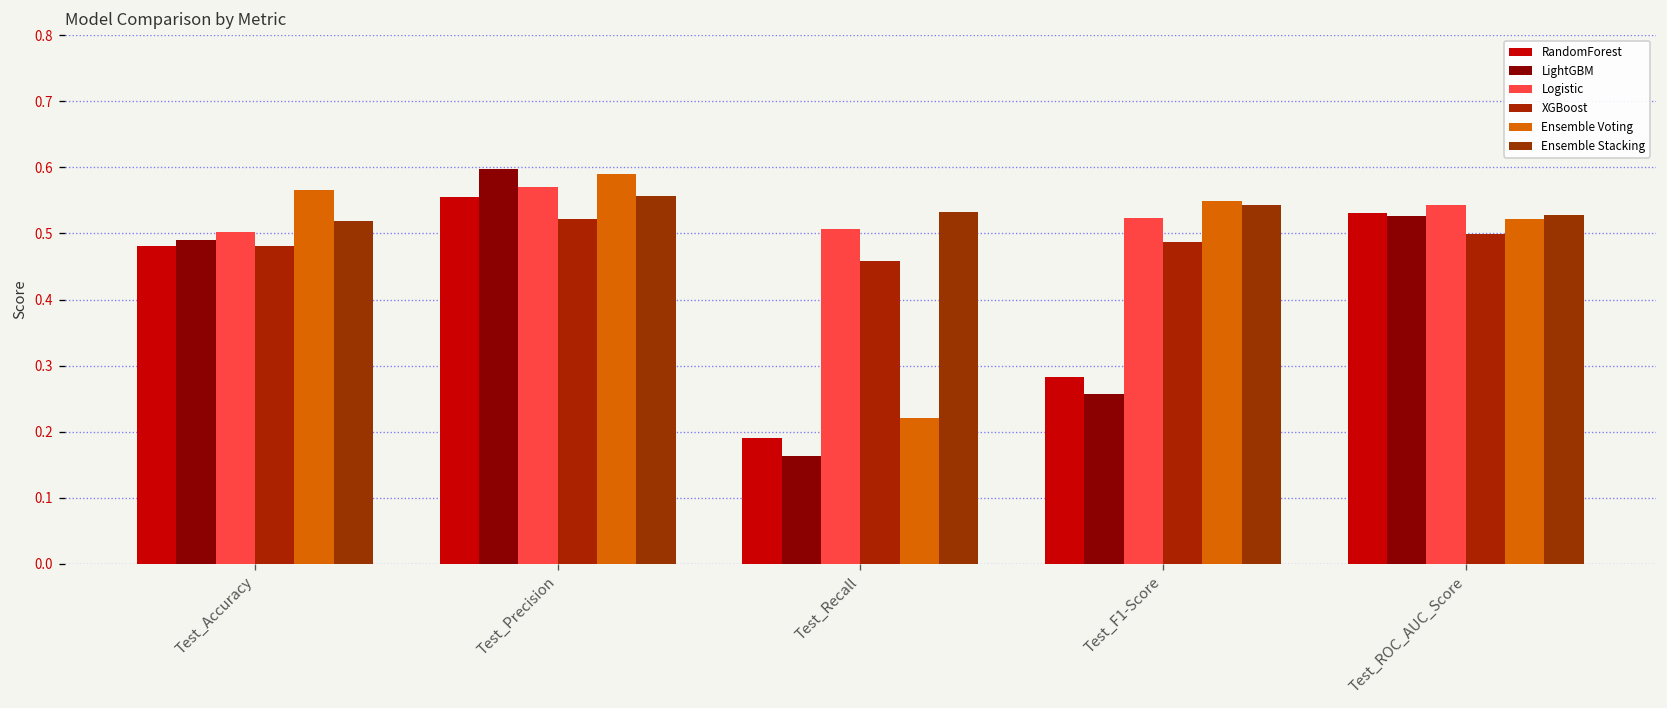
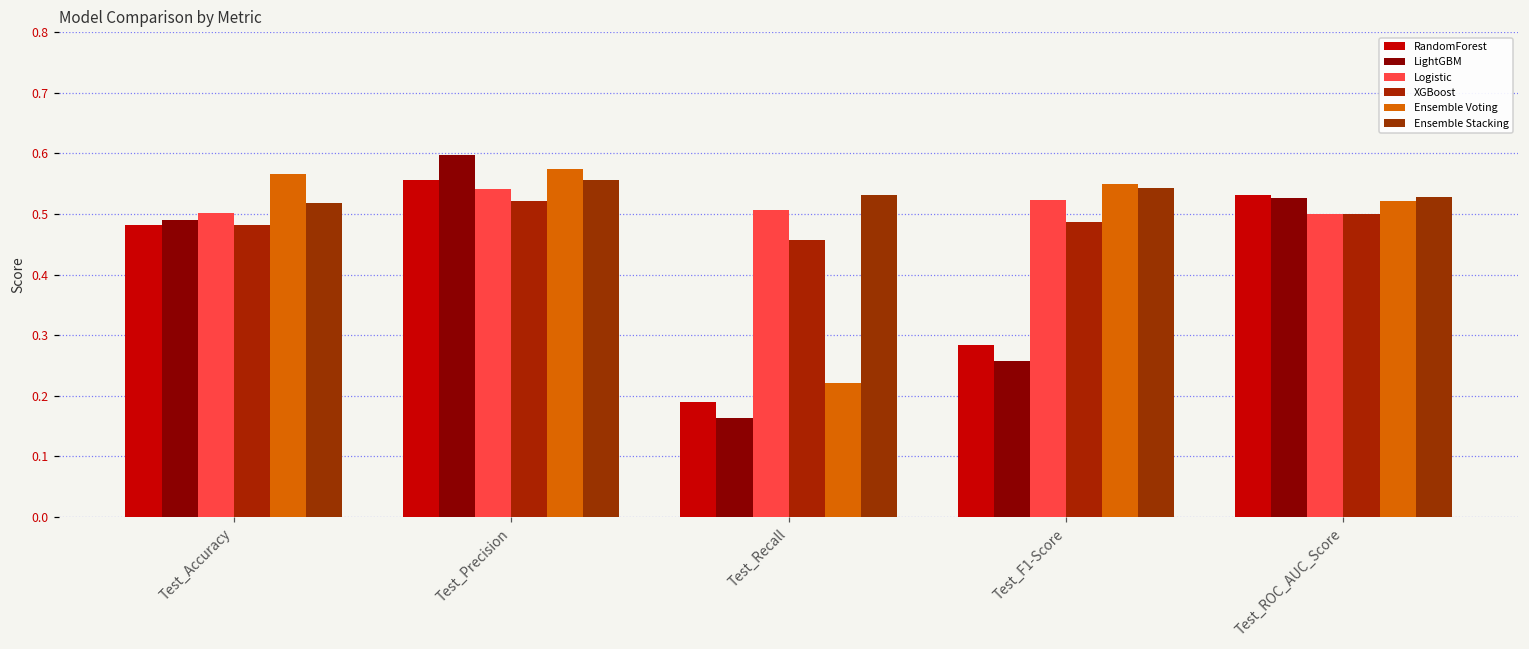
Logistic, Test_Precision: 0.57 -> 0.54
Ensemble Voting, Test_Precision: 0.59 -> 0.57
Logistic, Test_ROC_AUC_Score: 0.54 -> 0.50
